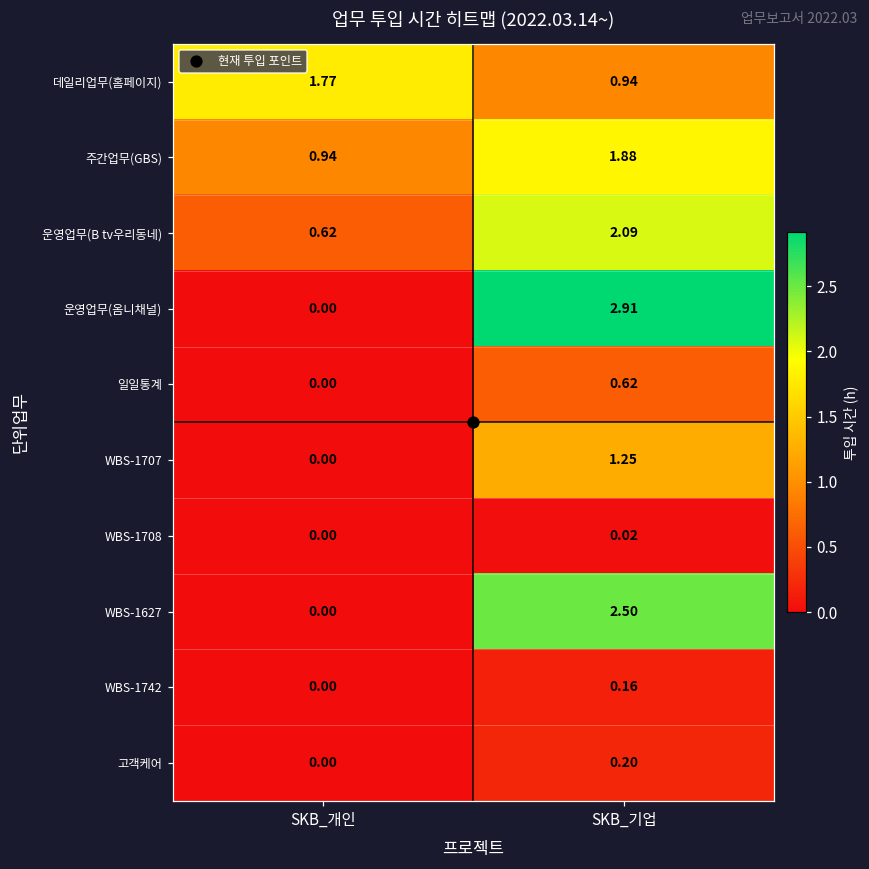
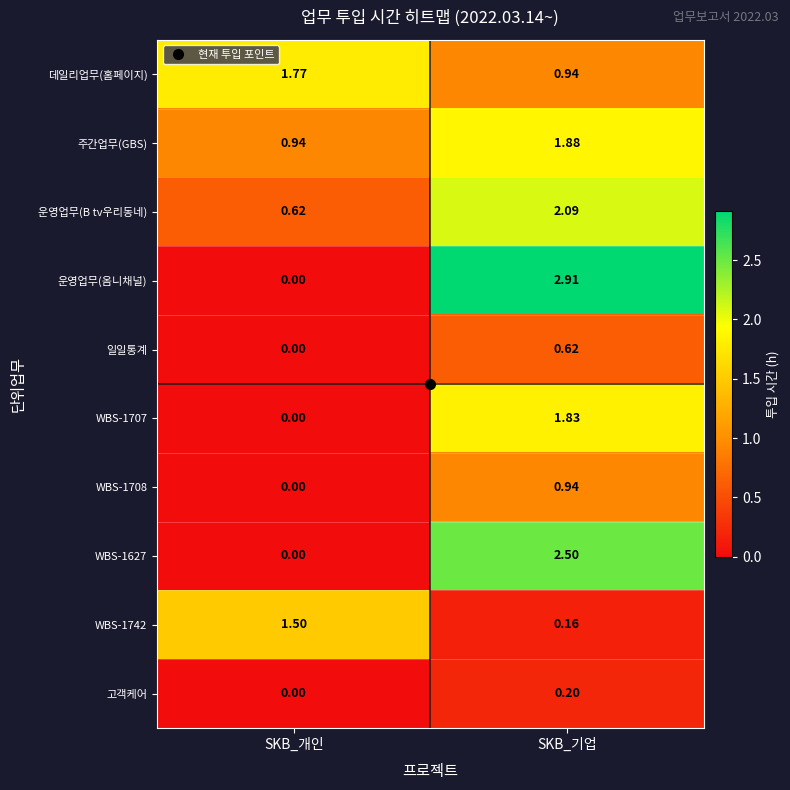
WBS-1707, SKB_기업: 1.25 -> 1.83
WBS-1708, SKB_기업: 0.02 -> 0.94
WBS-1742, SKB_개인: 0.00 -> 1.50
